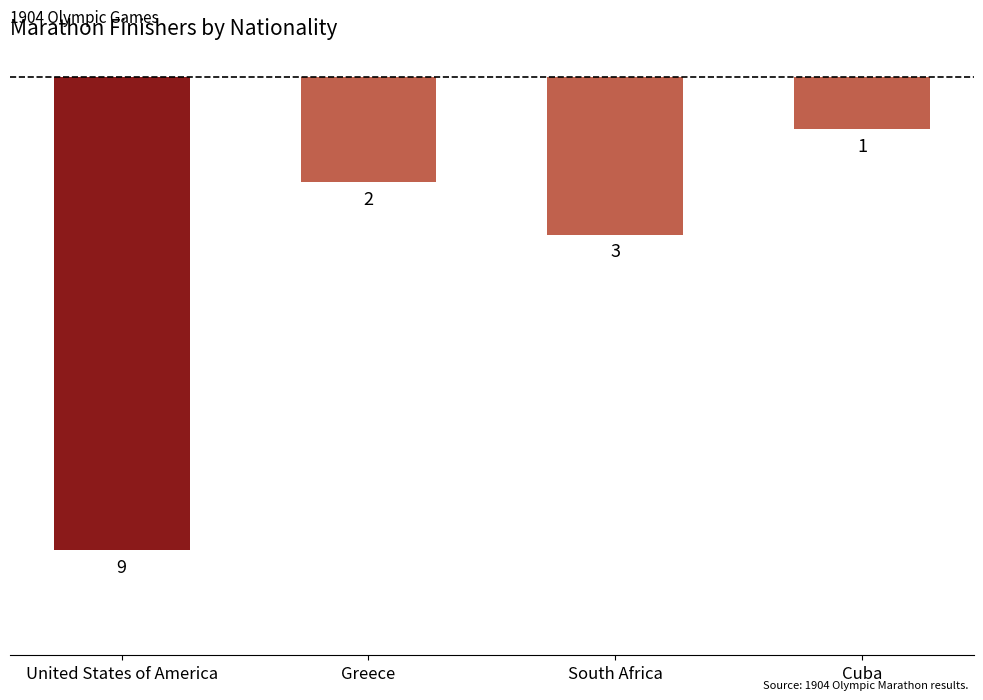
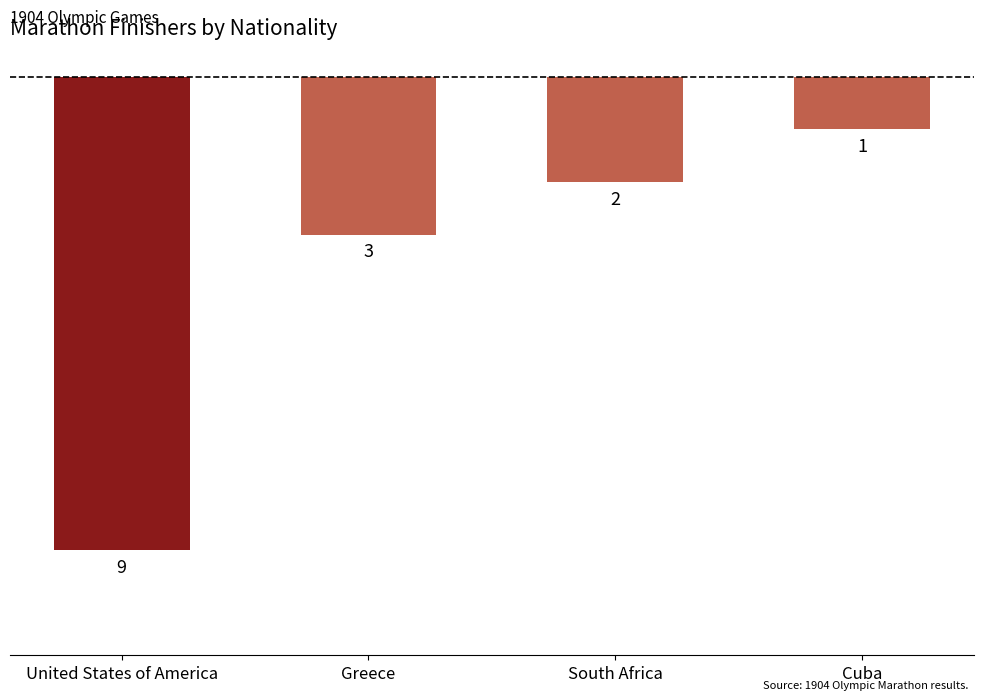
Greece: 2 -> 3
South Africa: 3 -> 2
